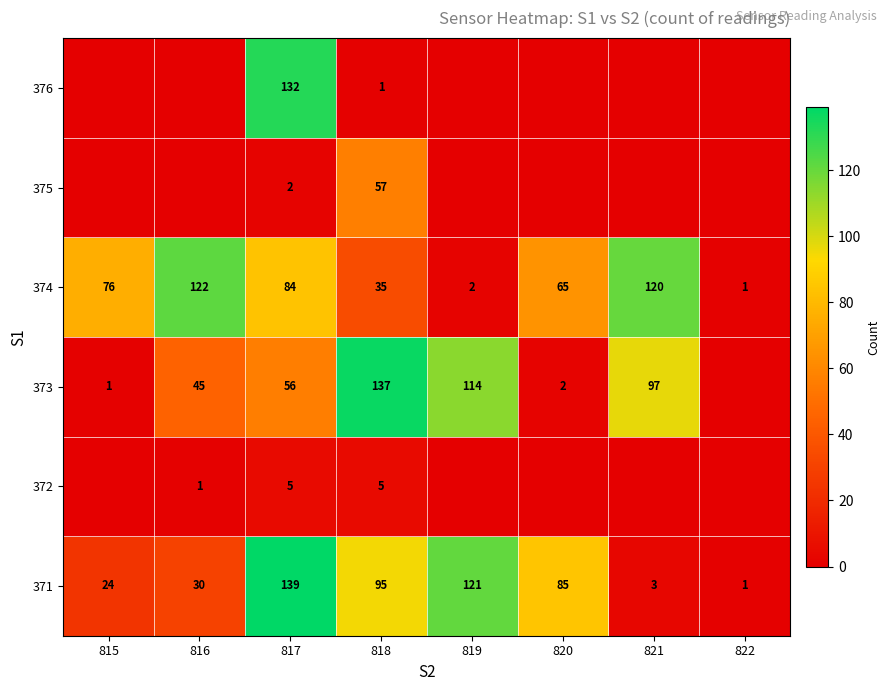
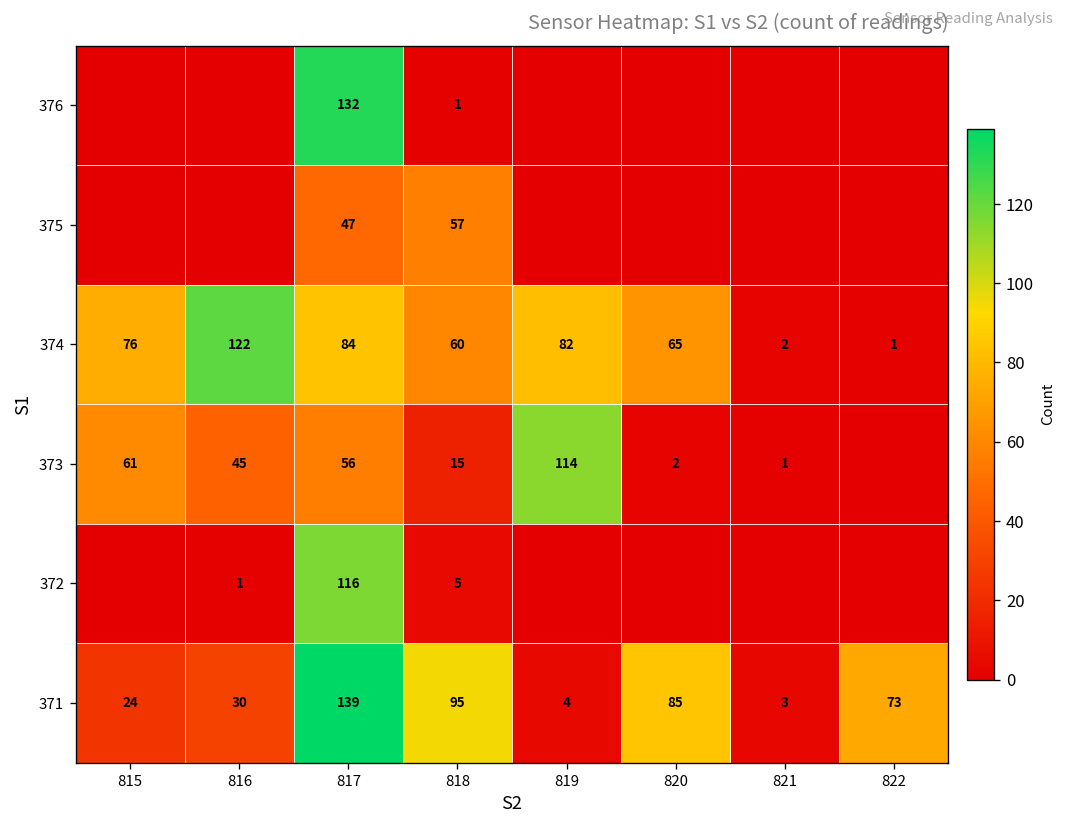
375, 817: 2 -> 47
374, 818: 35 -> 60
374, 819: 2 -> 82
374, 821: 120 -> 2
373, 815: 1 -> 61
373, 818: 137 -> 15
373, 821: 97 -> 1
372, 817: 5 -> 116
371, 819: 121 -> 4
371, 822: 1 -> 73
